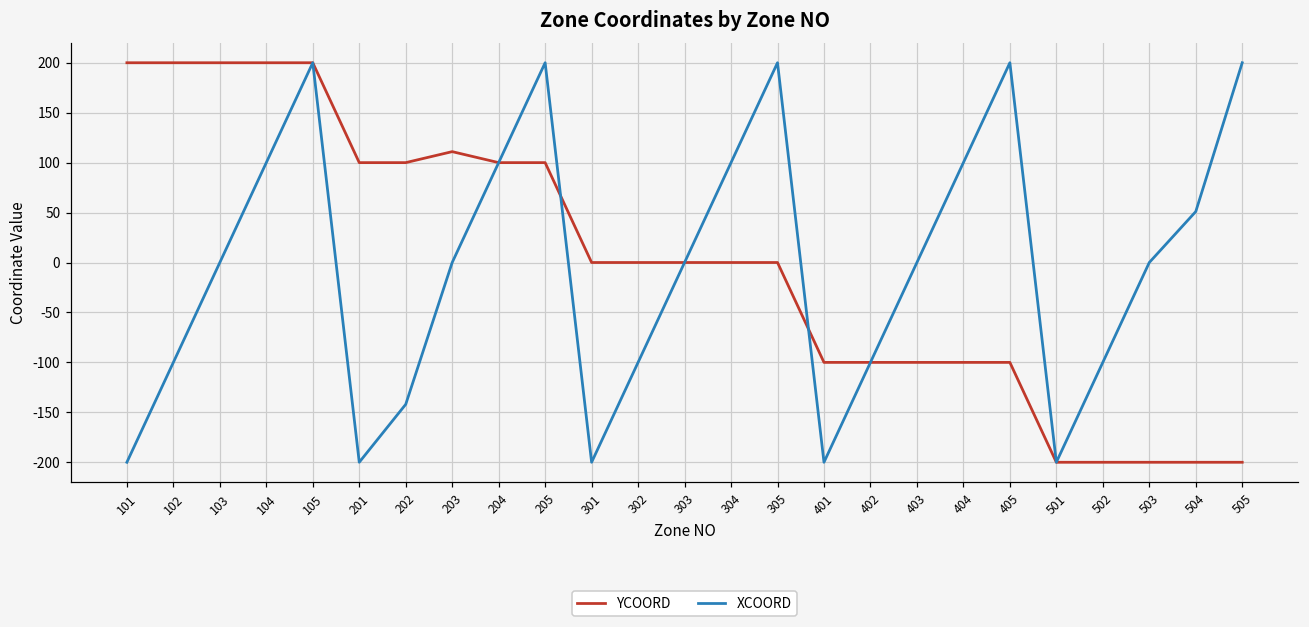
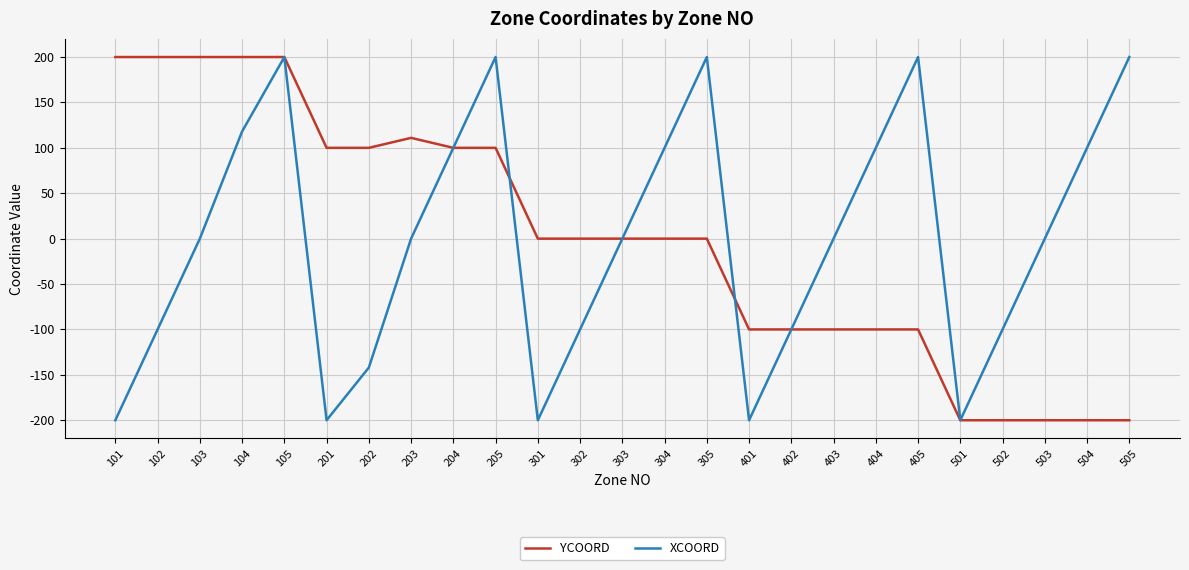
XCOORD, 104: 100 -> 120
XCOORD, 504: 50 -> 100
